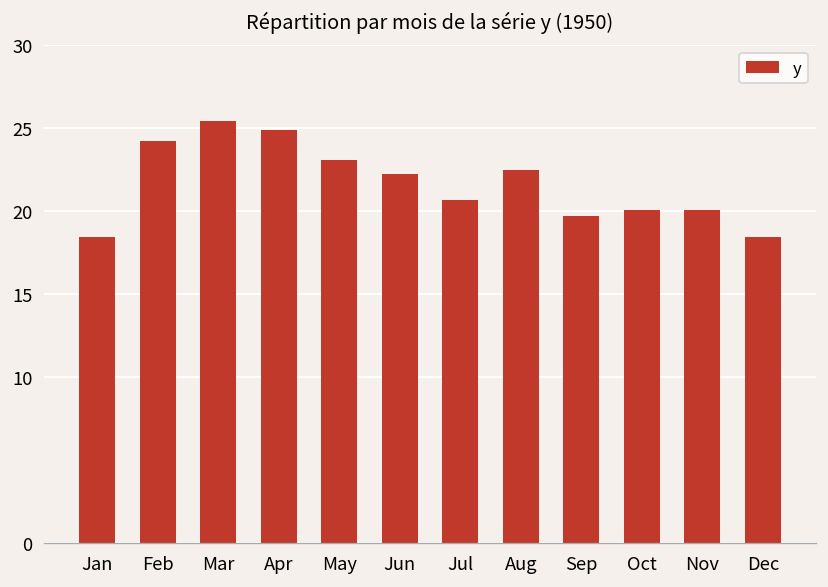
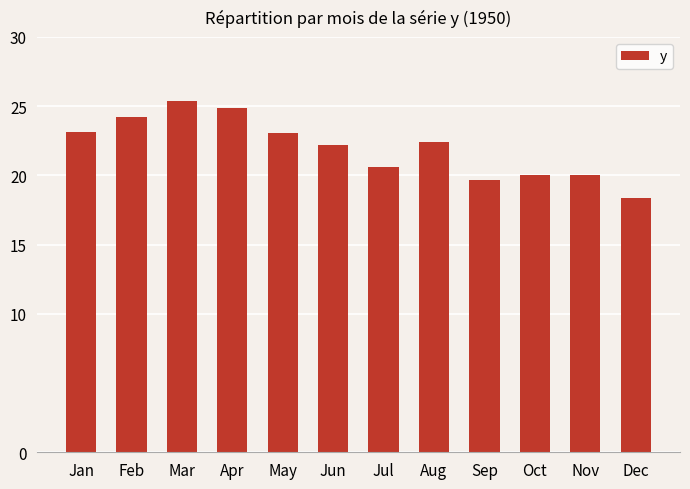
Jan: 18.4 -> 23.1
